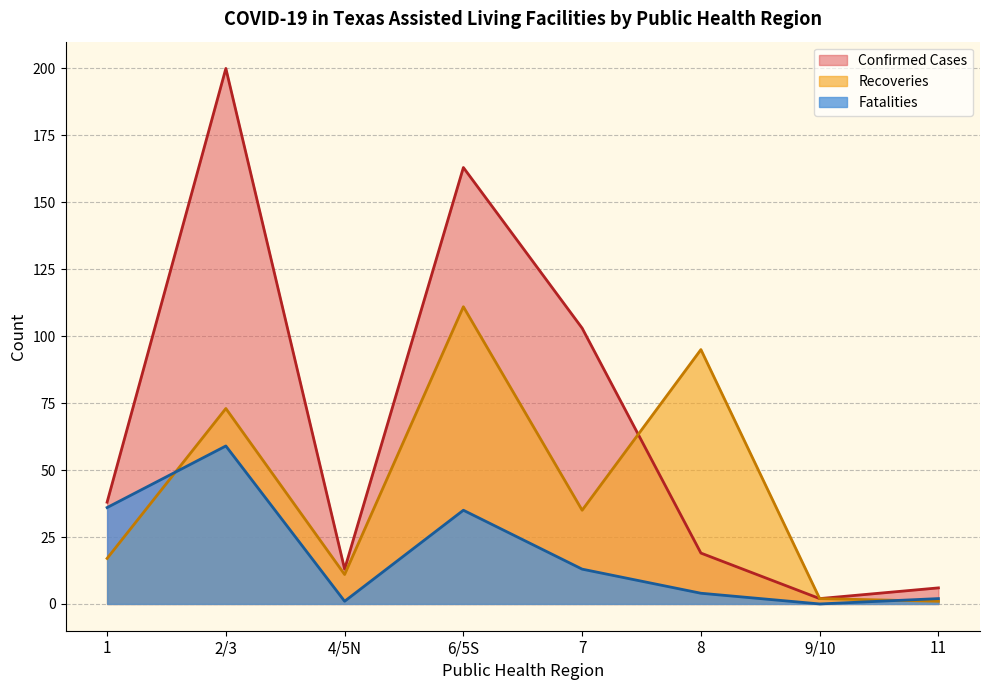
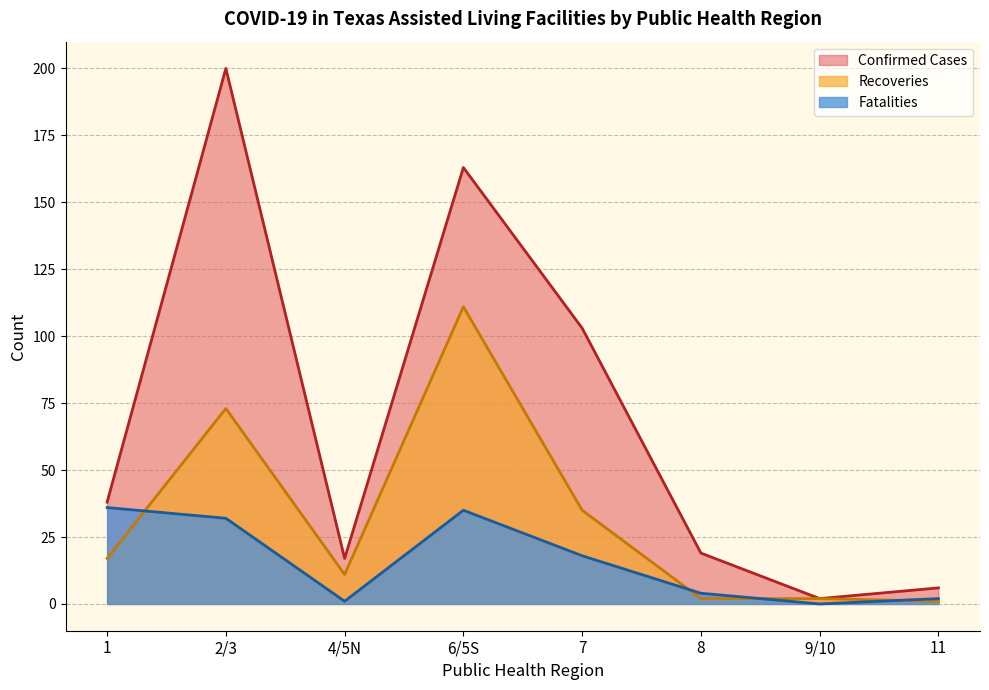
Fatalities, 2/3: 59 -> 32
Confirmed Cases, 4/5N: 13 -> 17
Fatalities, 7: 13 -> 18
Recoveries, 8: 95 -> 2
